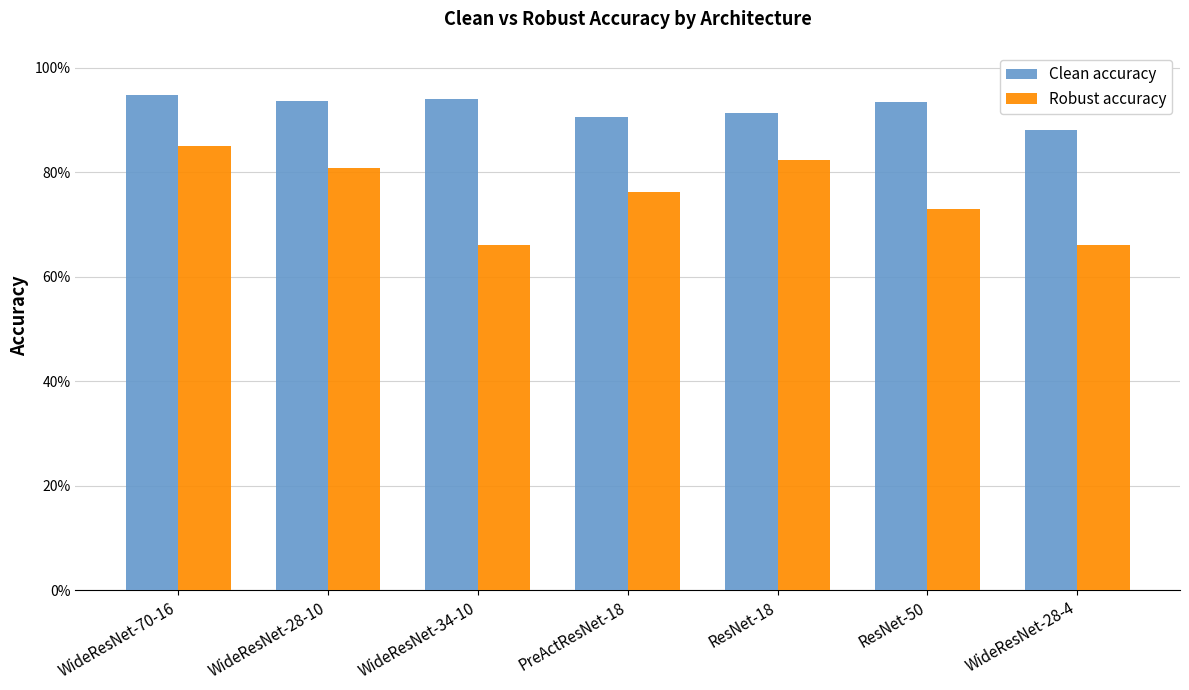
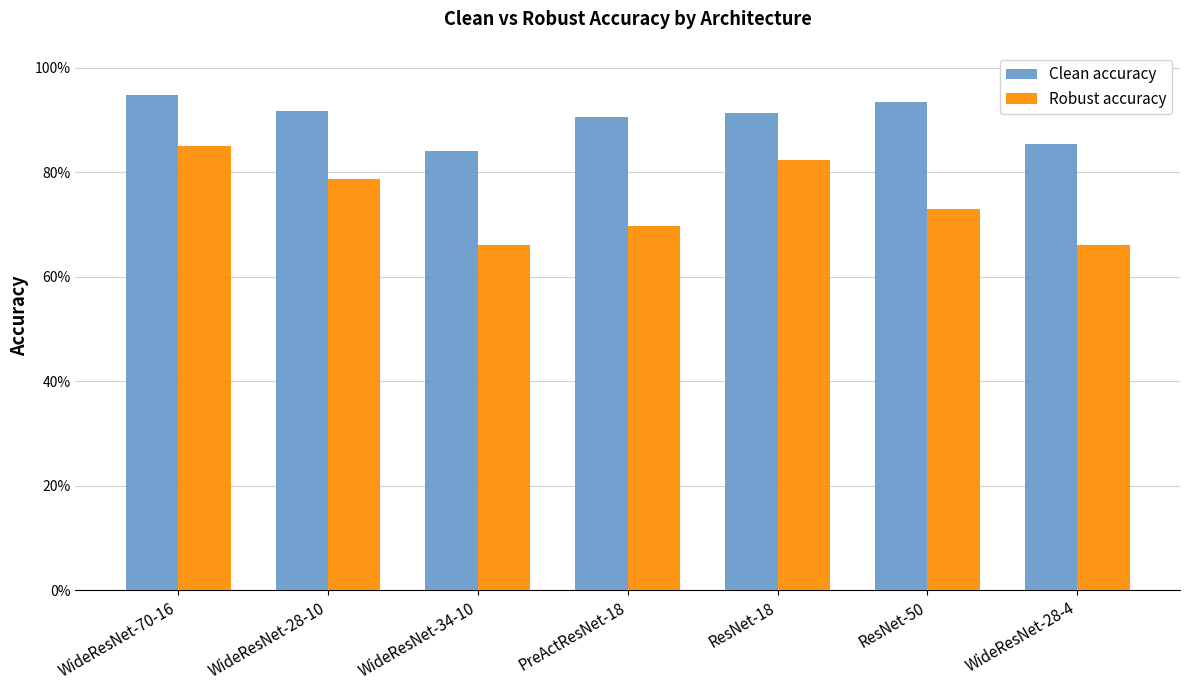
Clean accuracy, WideResNet-28-10: 94% -> 92%
Robust accuracy, WideResNet-28-10: 81% -> 79%
Clean accuracy, WideResNet-34-10: 94% -> 84%
Robust accuracy, PreActResNet-18: 76% -> 70%
Clean accuracy, WideResNet-28-4: 88% -> 85%
